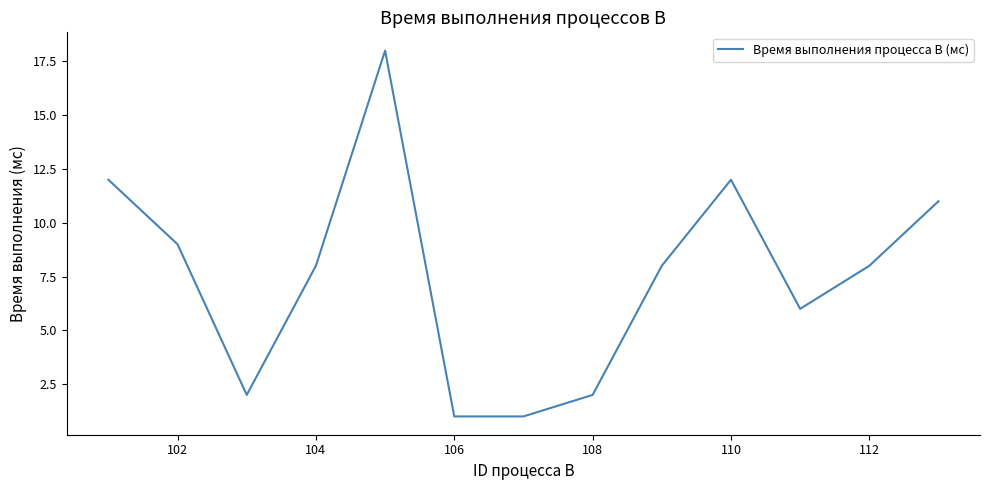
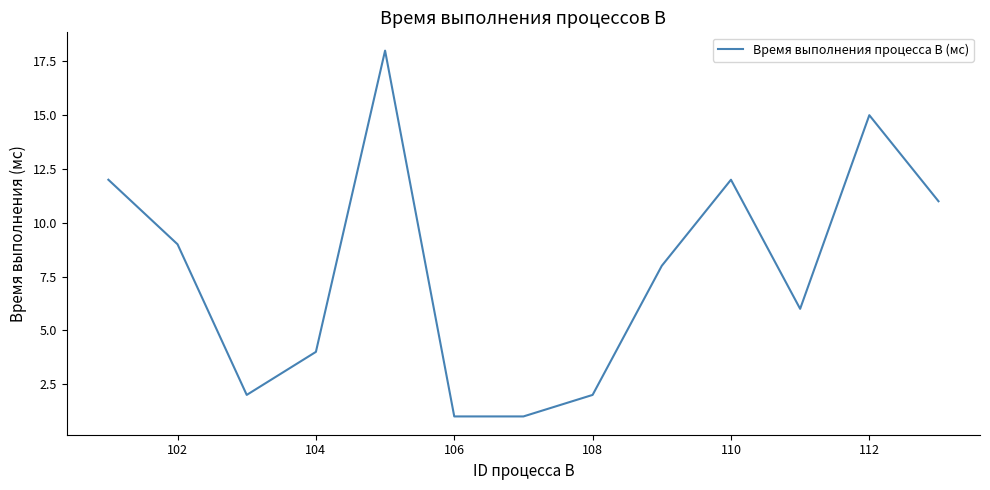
104: 8 -> 4
112: 8 -> 15
